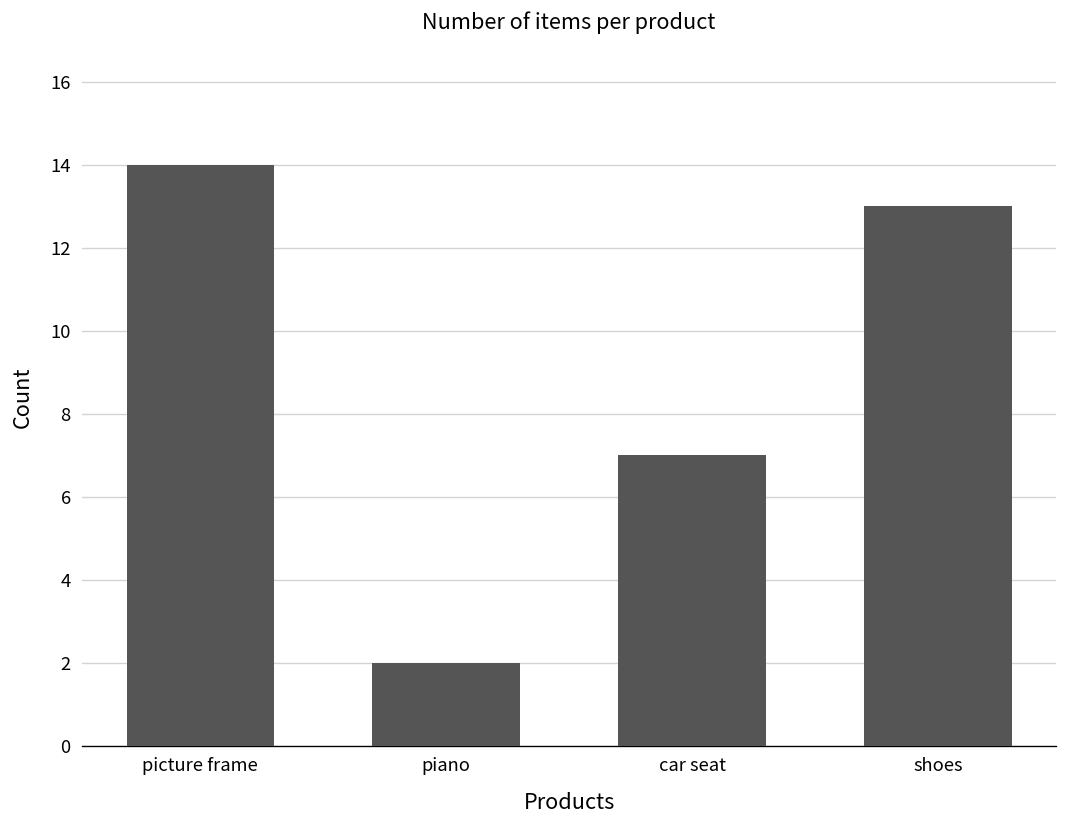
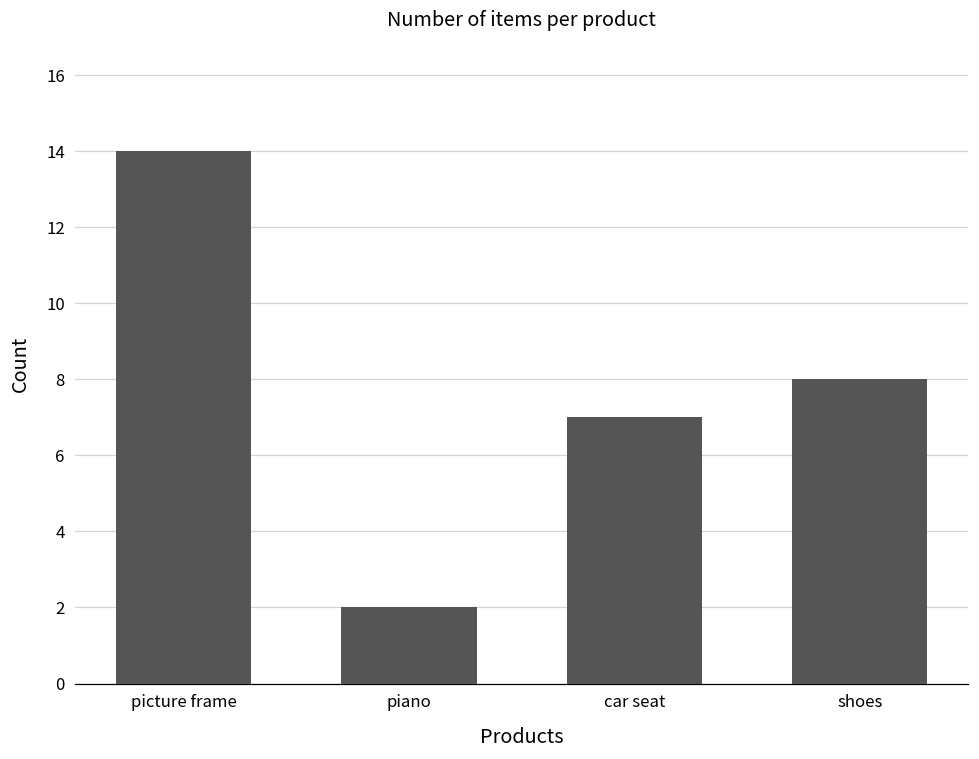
shoes: 13 -> 8
